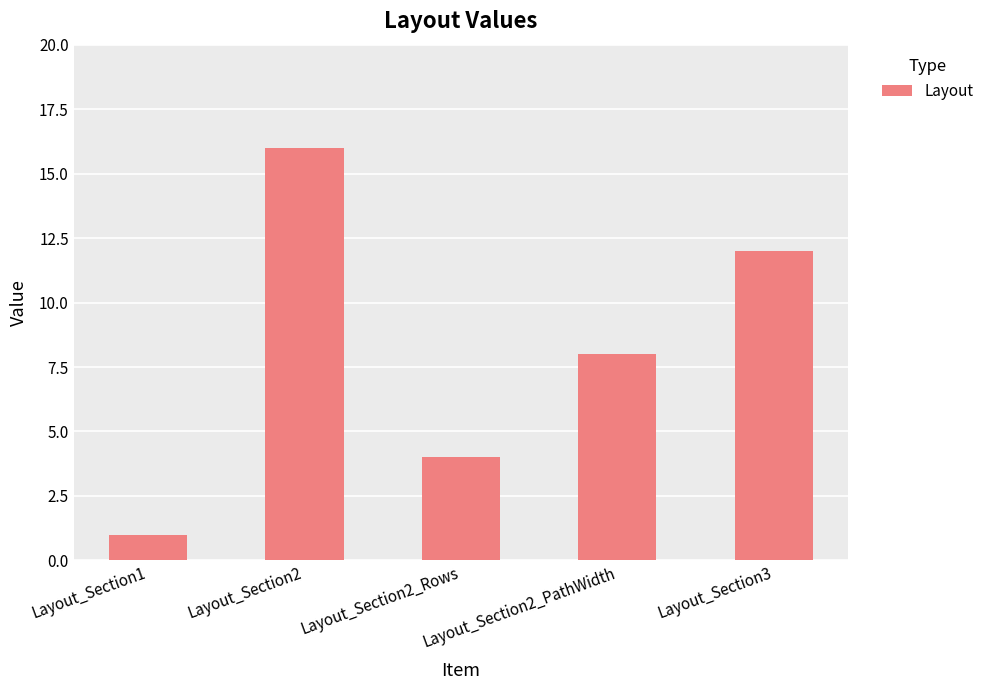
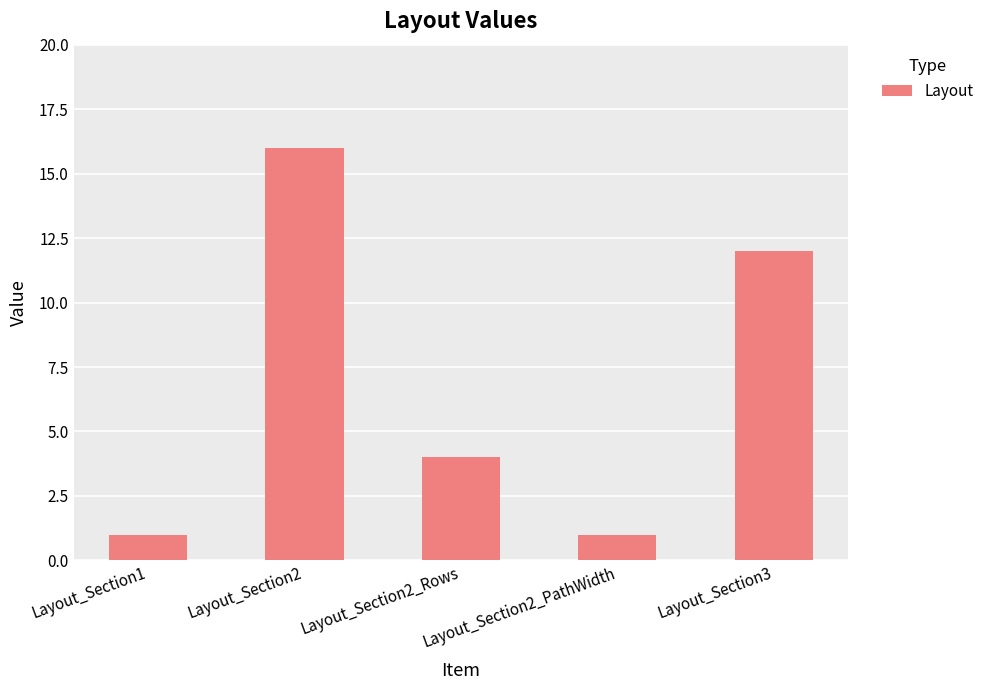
Layout_Section2_PathWidth: 8 -> 1
